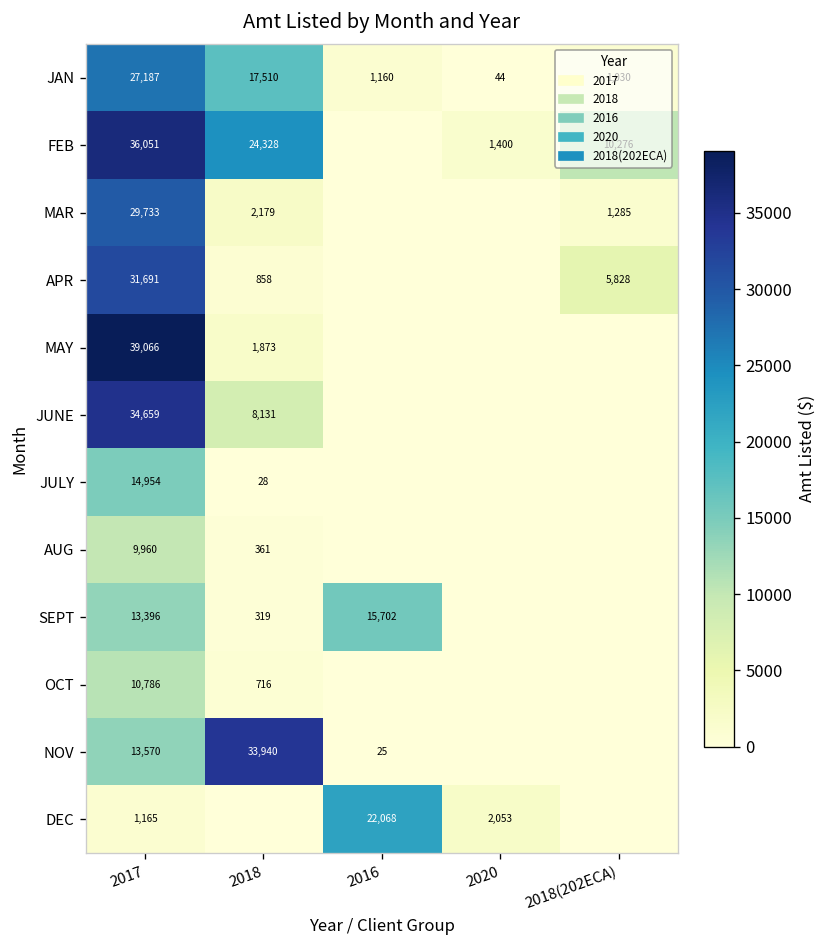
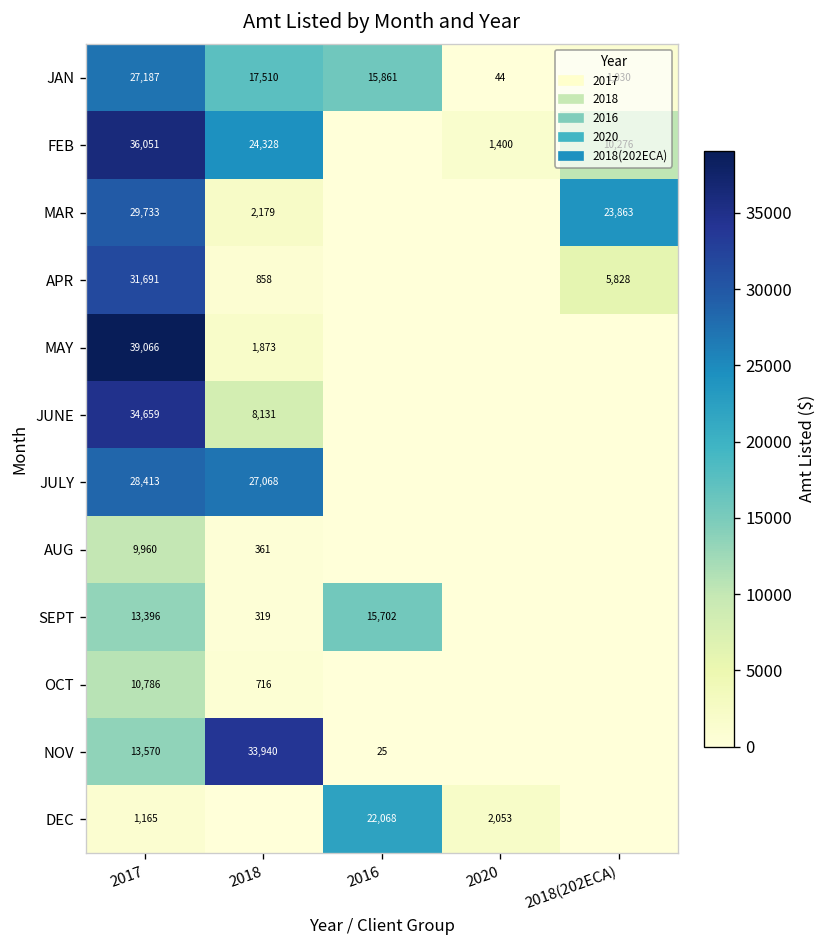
JAN, 2016: 1,160 -> 15,861
MAR, 2018(202ECA): 1,285 -> 23,863
JULY, 2017: 14,954 -> 28,413
JULY, 2018: 28 -> 27,068
